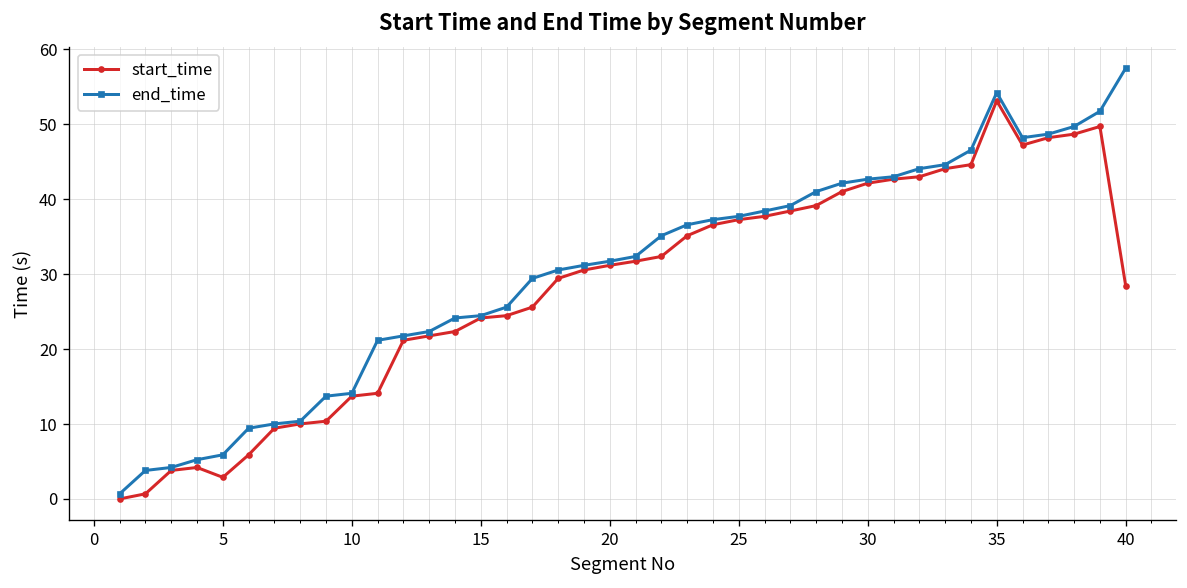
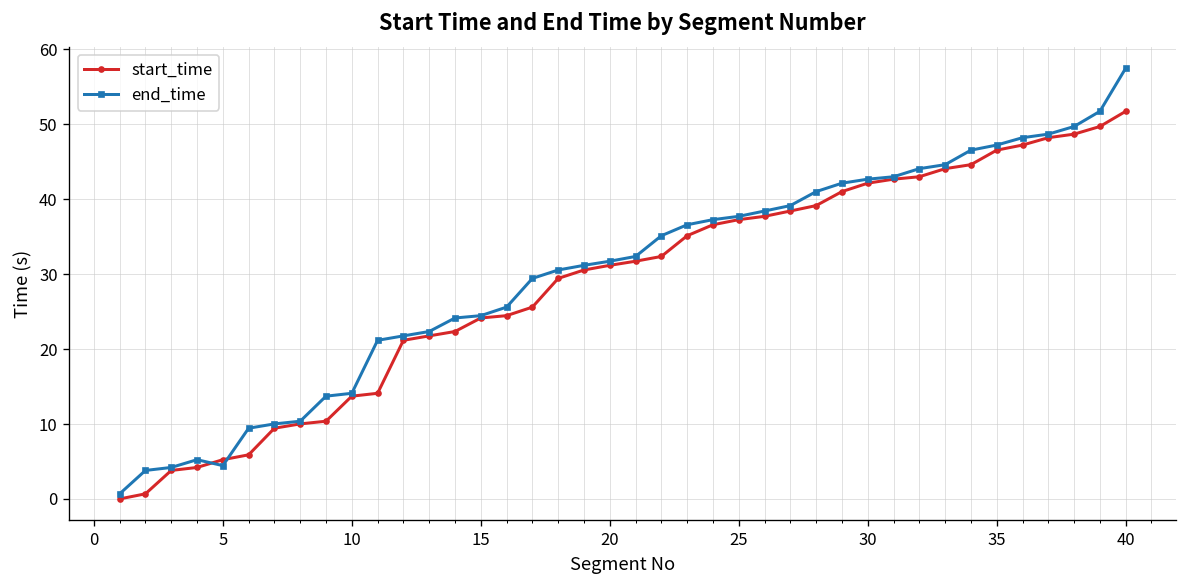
start_time, 5: 3 -> 5
end_time, 5: 6 -> 4
start_time, 35: 53 -> 47
end_time, 35: 54 -> 47
start_time, 40: 28 -> 52
